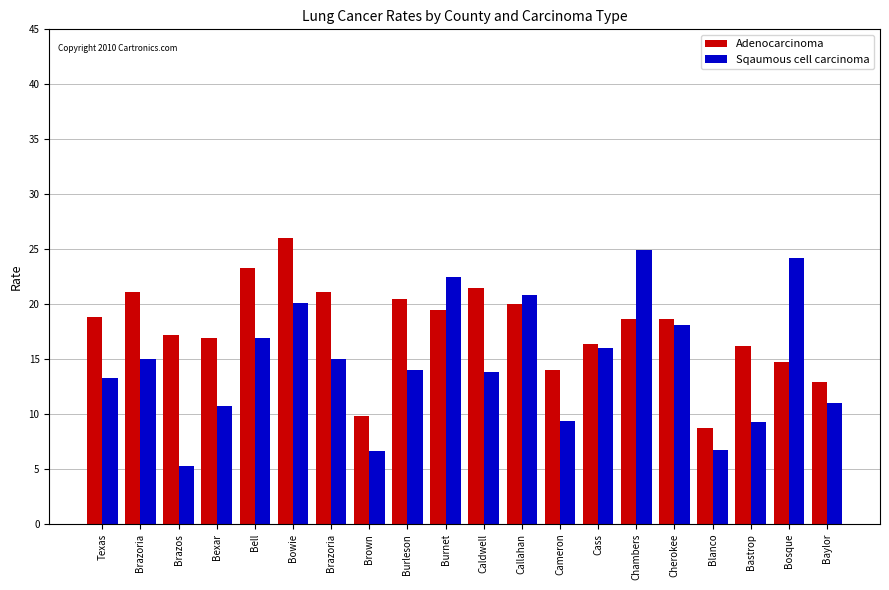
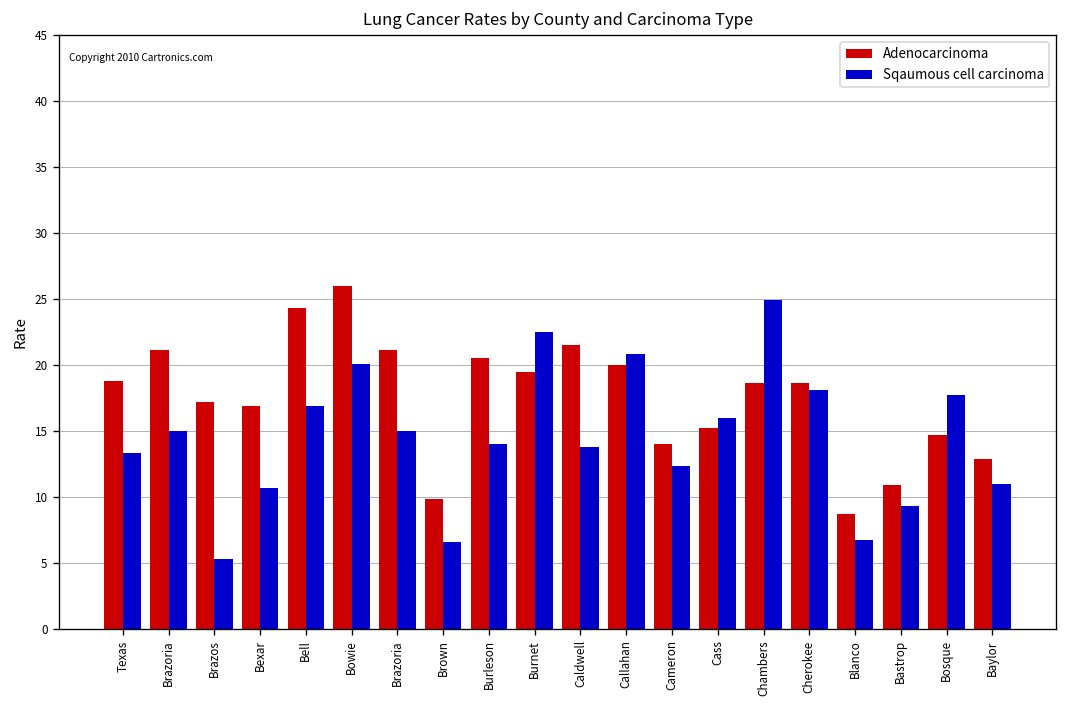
Adenocarcinoma, Bell: 23.3 -> 24.3
Sqaumous cell carcinoma, Cameron: 9.4 -> 12.3
Adenocarcinoma, Cass: 16.4 -> 15.2
Adenocarcinoma, Bastrop: 16.2 -> 10.9
Sqaumous cell carcinoma, Bosque: 24.2 -> 17.7
